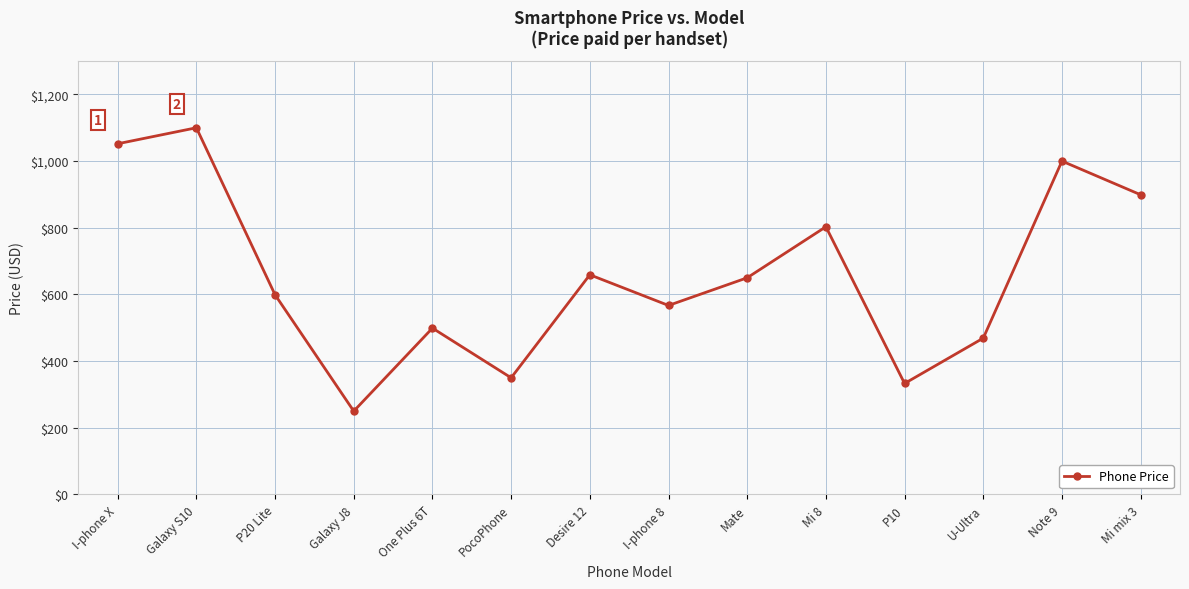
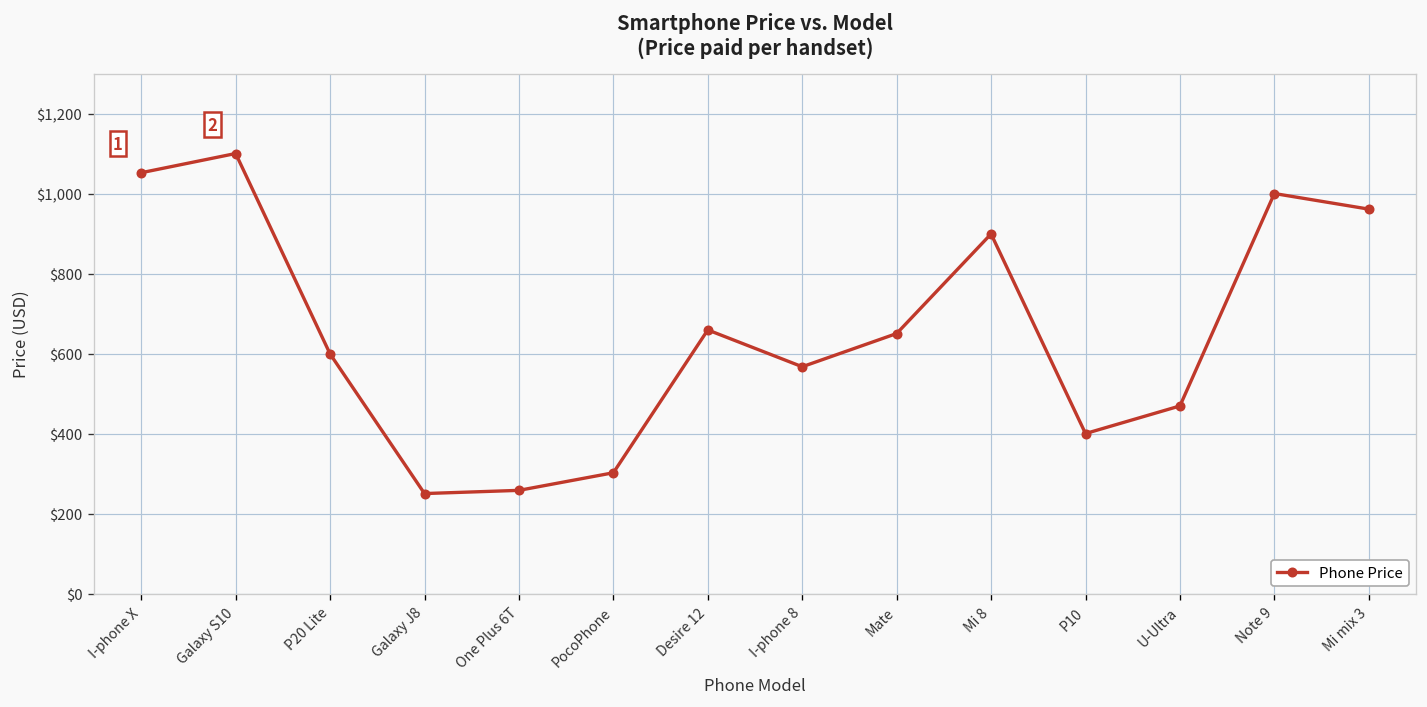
One Plus 6T: $500 -> $260
PocoPhone: $350 -> $300
Mi 8: $800 -> $900
P10: $330 -> $400
Mi mix 3: $900 -> $960
